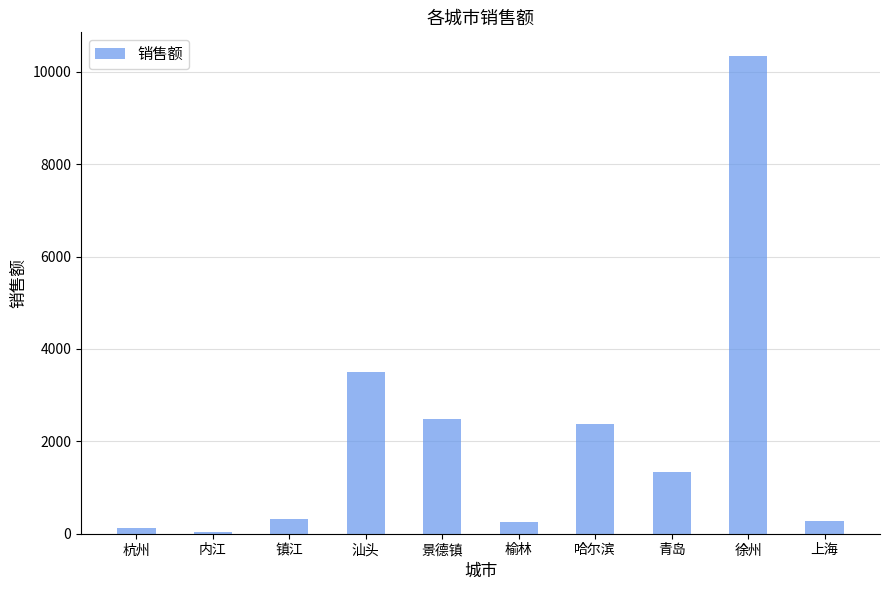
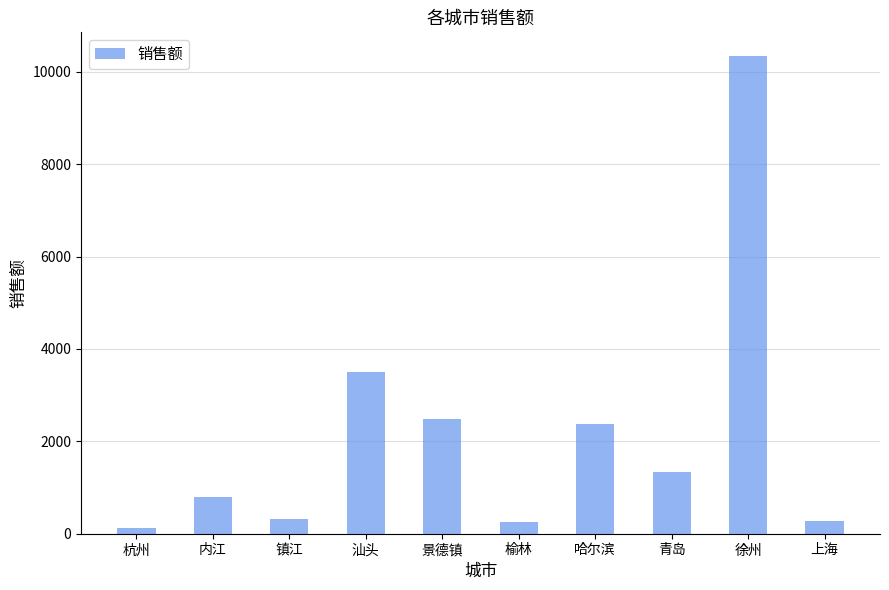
内江: 0 -> 800
